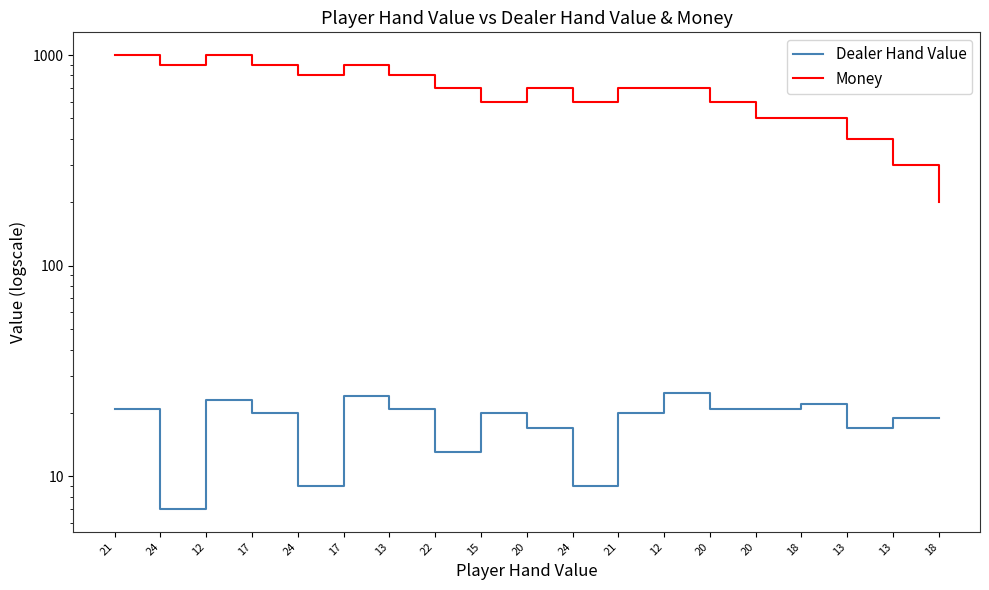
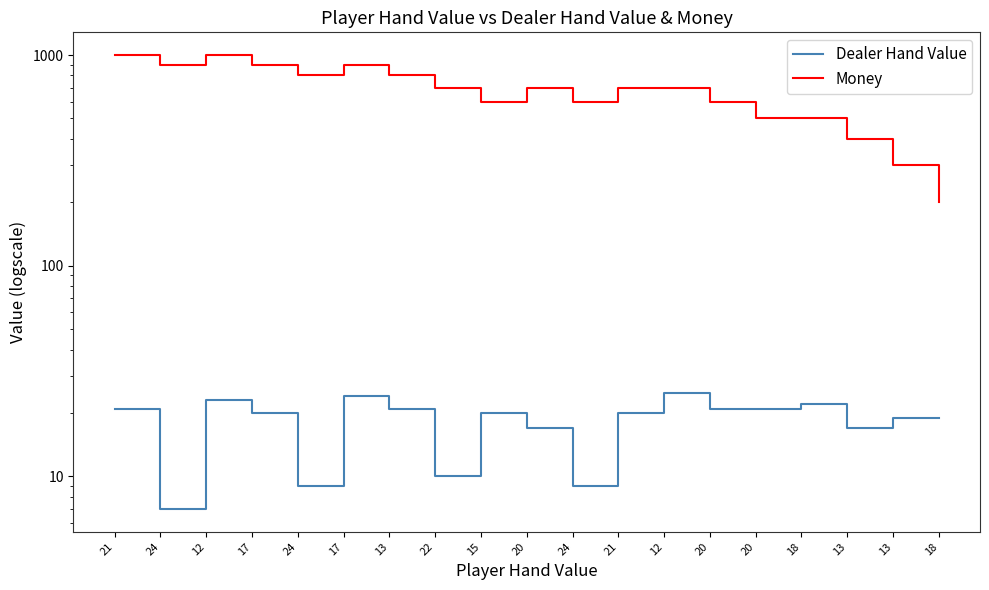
Dealer Hand Value, 22: 13 -> 10
